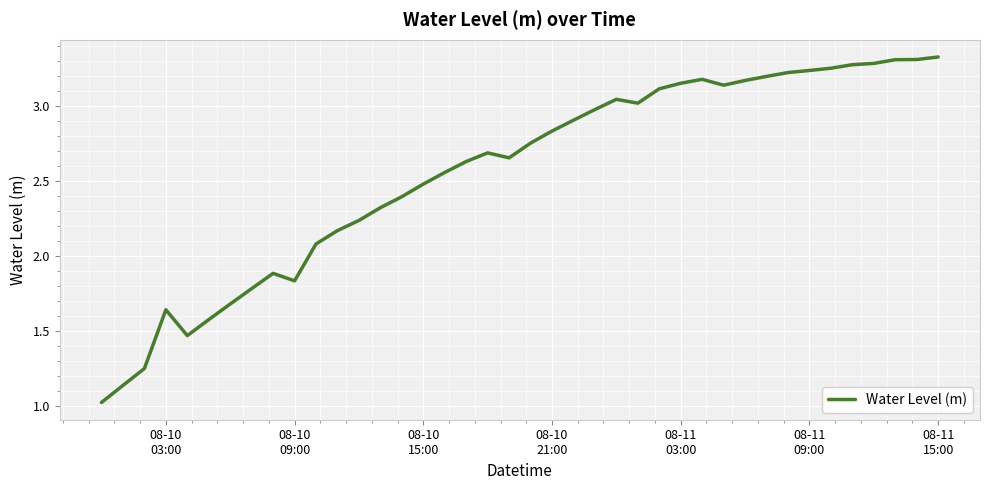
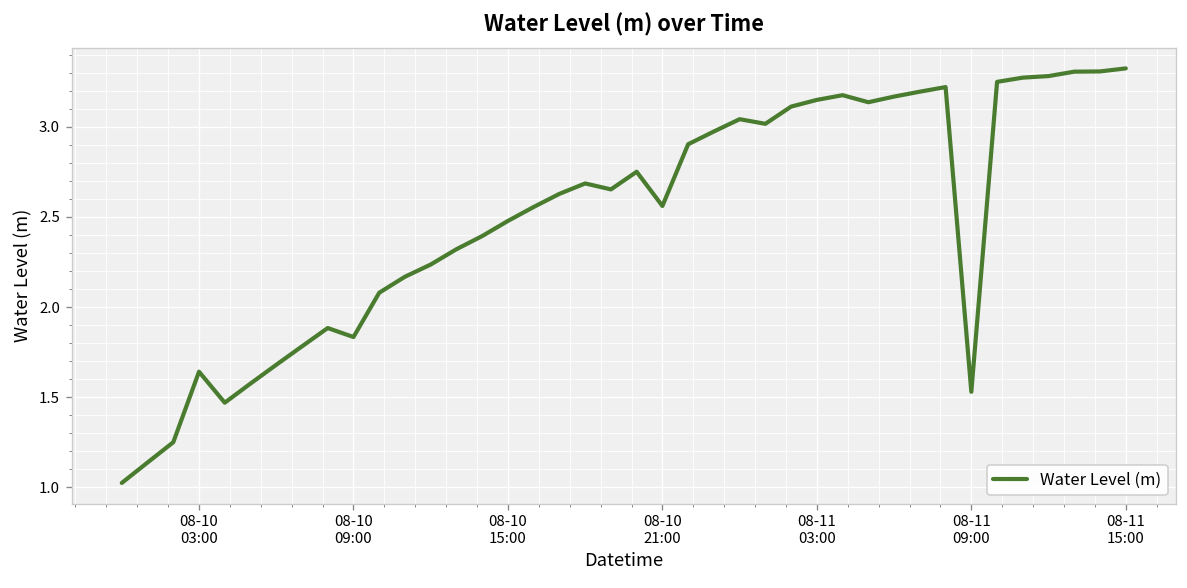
08-10 21:00: 2.83 -> 2.56
08-11 09:00: 3.23 -> 1.53
